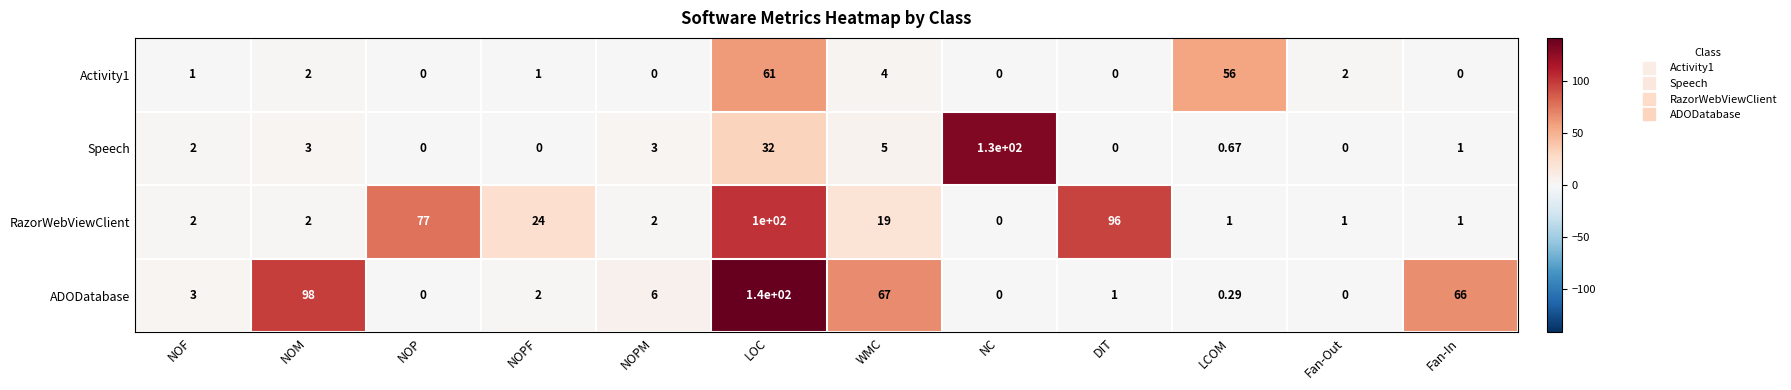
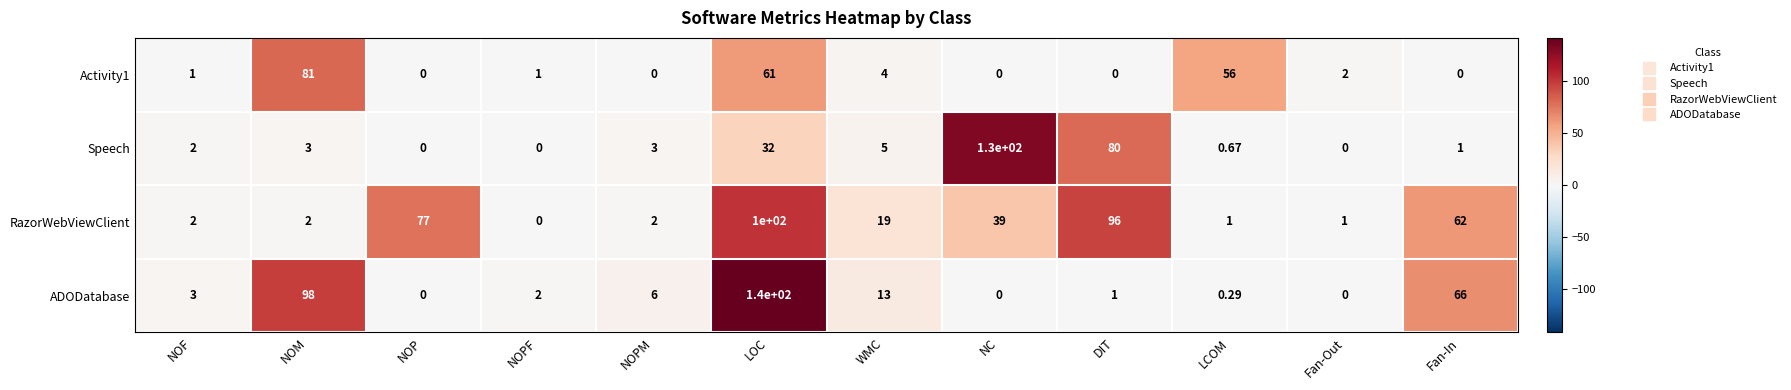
Activity1, NOM: 2 -> 81
Speech, DIT: 0 -> 80
RazorWebViewClient, NOPF: 24 -> 0
RazorWebViewClient, NC: 0 -> 39
RazorWebViewClient, Fan-In: 1 -> 62
ADODatabase, WMC: 67 -> 13
